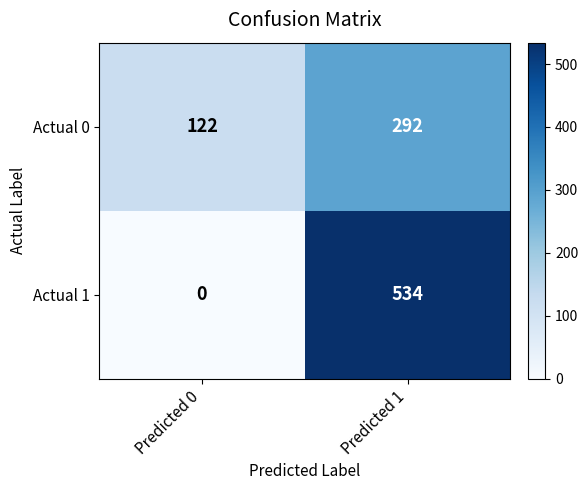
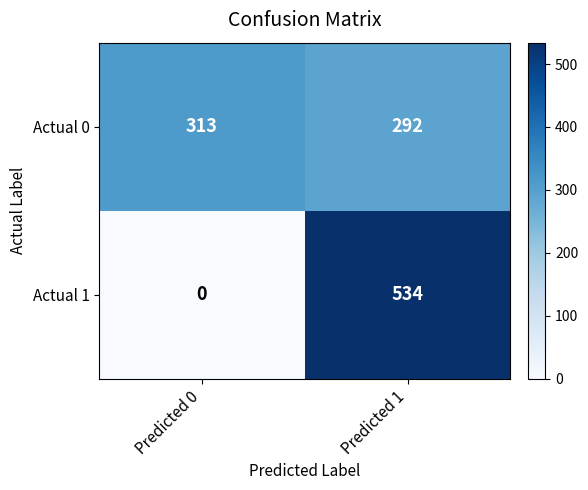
Actual 0, Predicted 0: 122 -> 313
